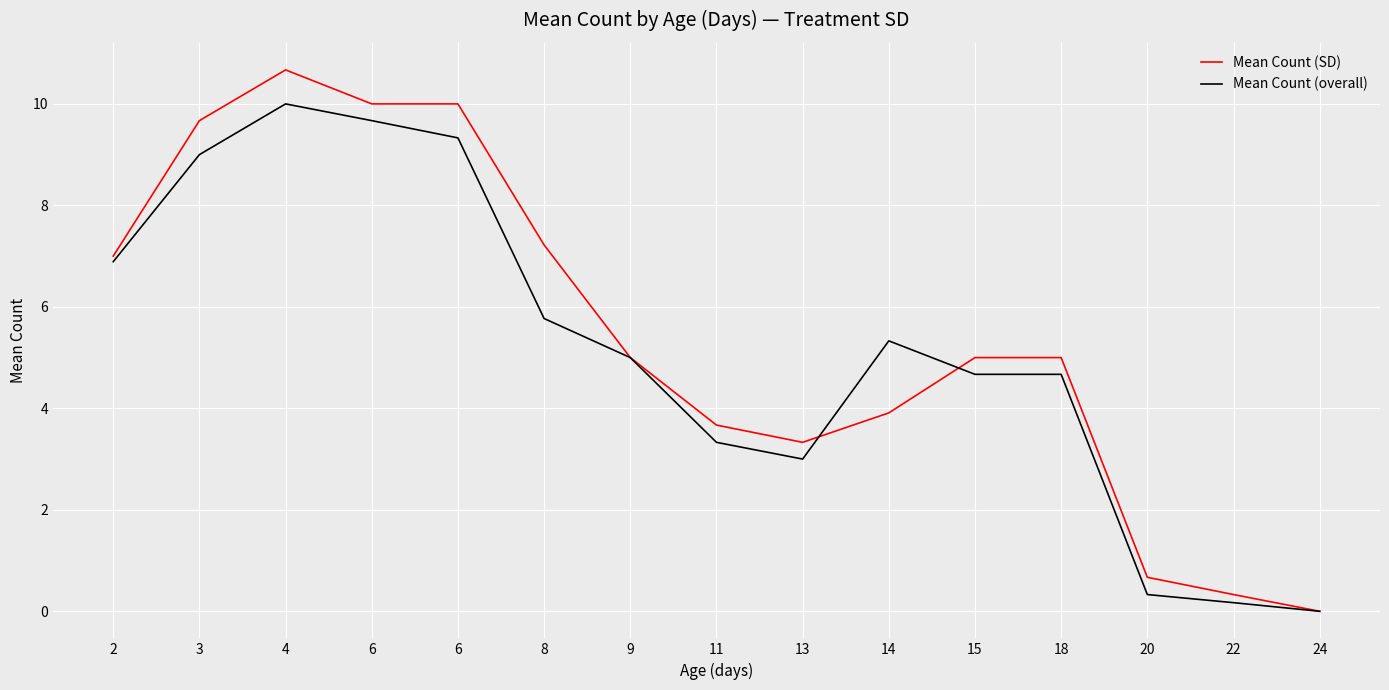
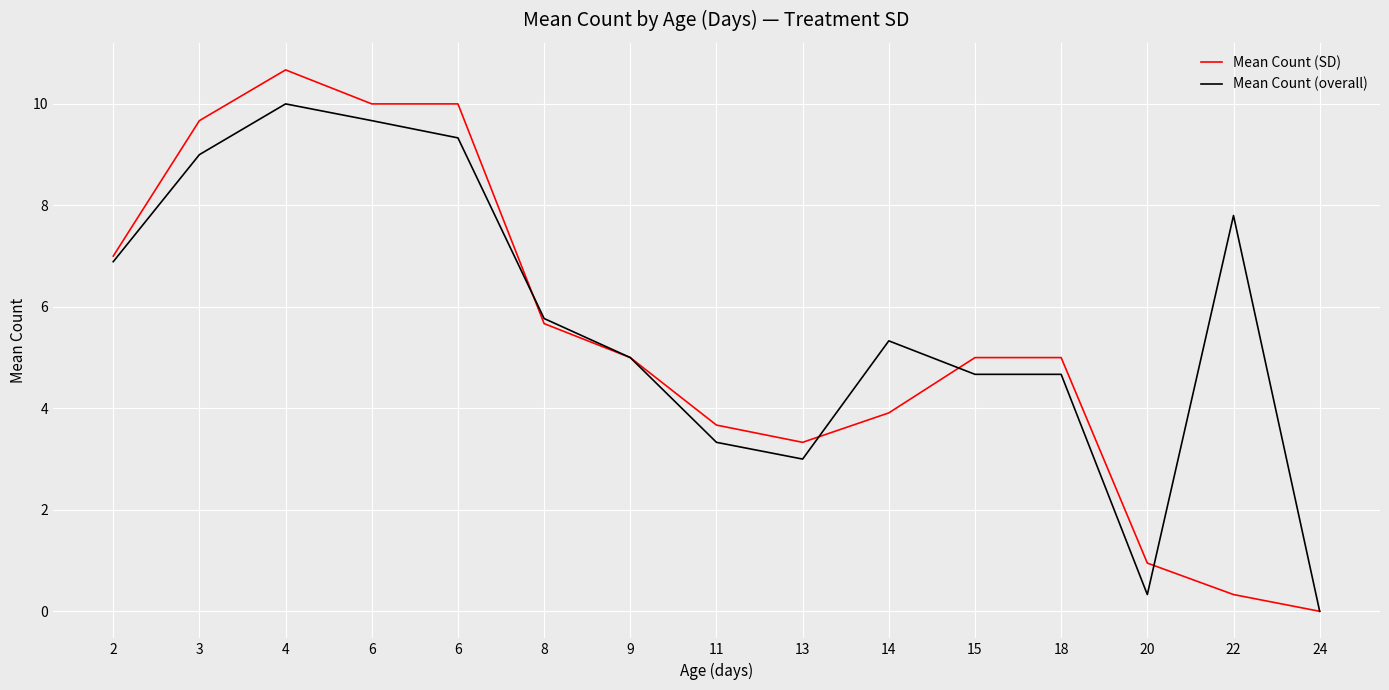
Mean Count (SD), 8: 7.2 -> 5.7
Mean Count (SD), 20: 0.7 -> 1.0
Mean Count (overall), 22: 0.2 -> 7.8
